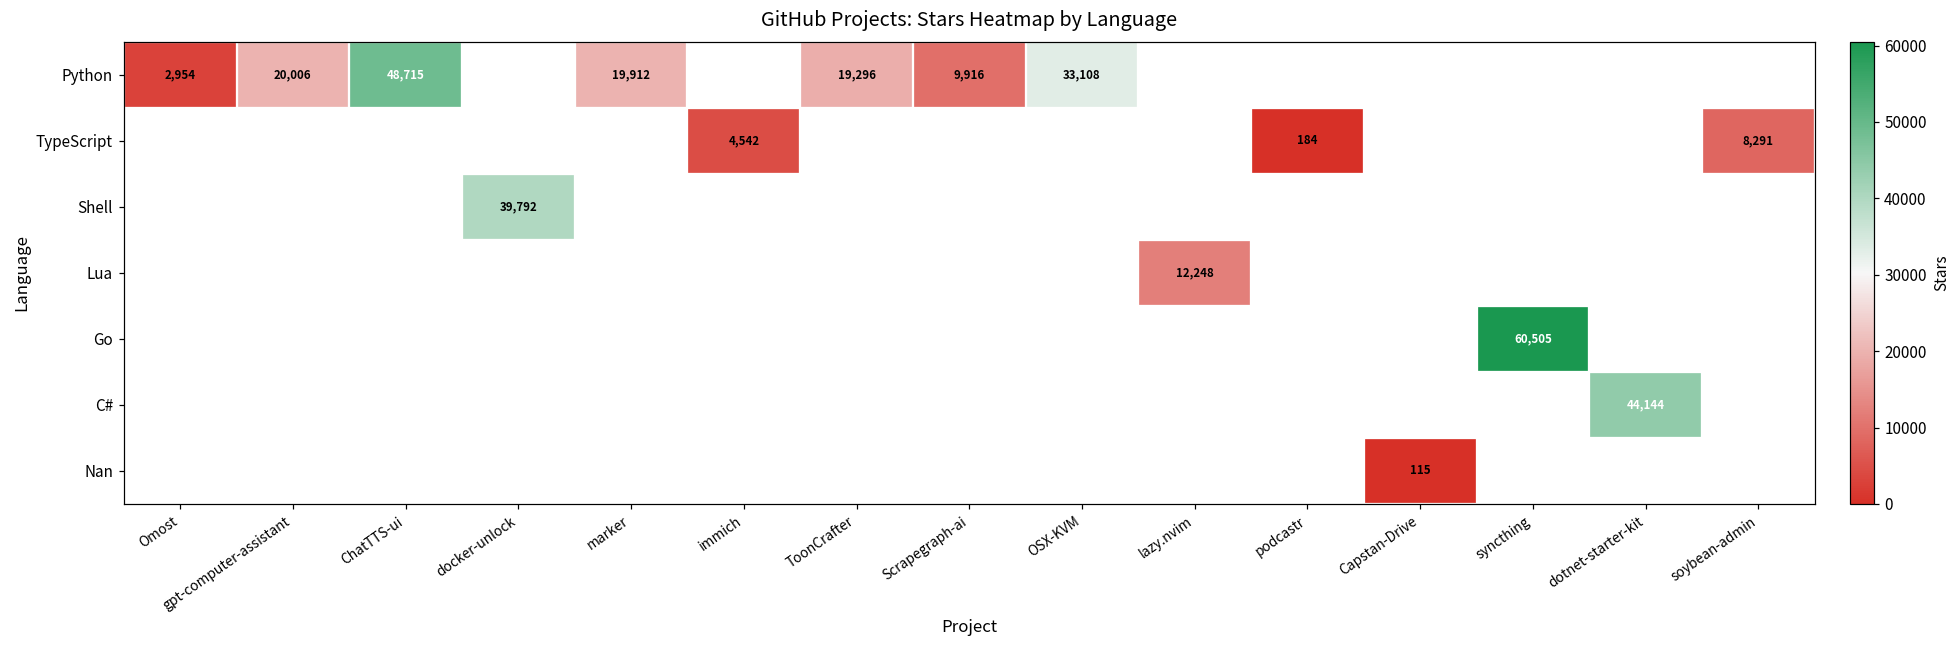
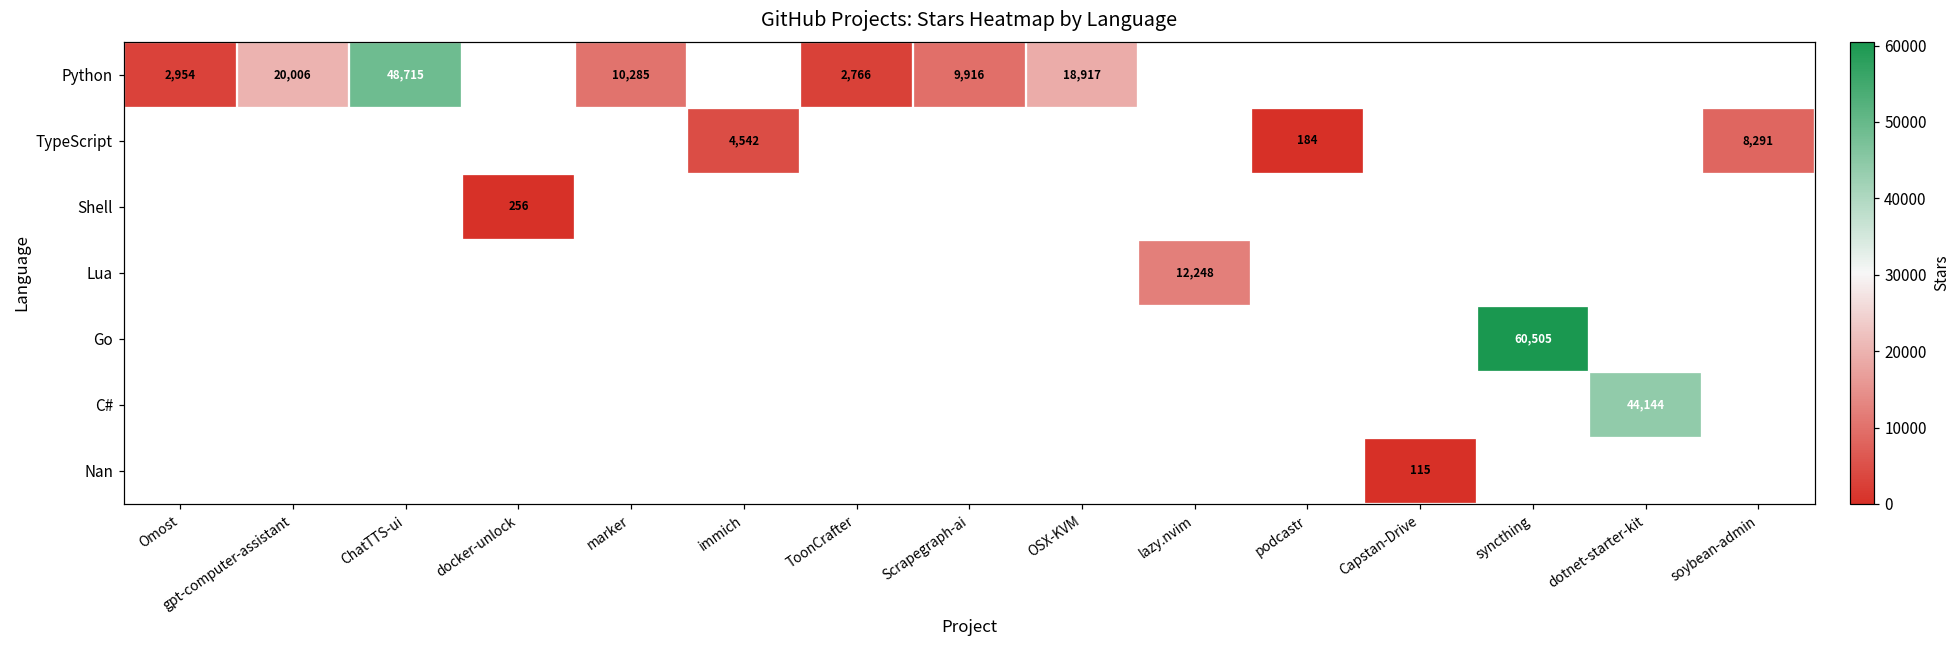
Python, marker: 19,912 -> 10,285
Python, ToonCrafter: 19,296 -> 2,766
Python, OSX-KVM: 33,108 -> 18,917
Shell, docker-unlock: 39,792 -> 256
